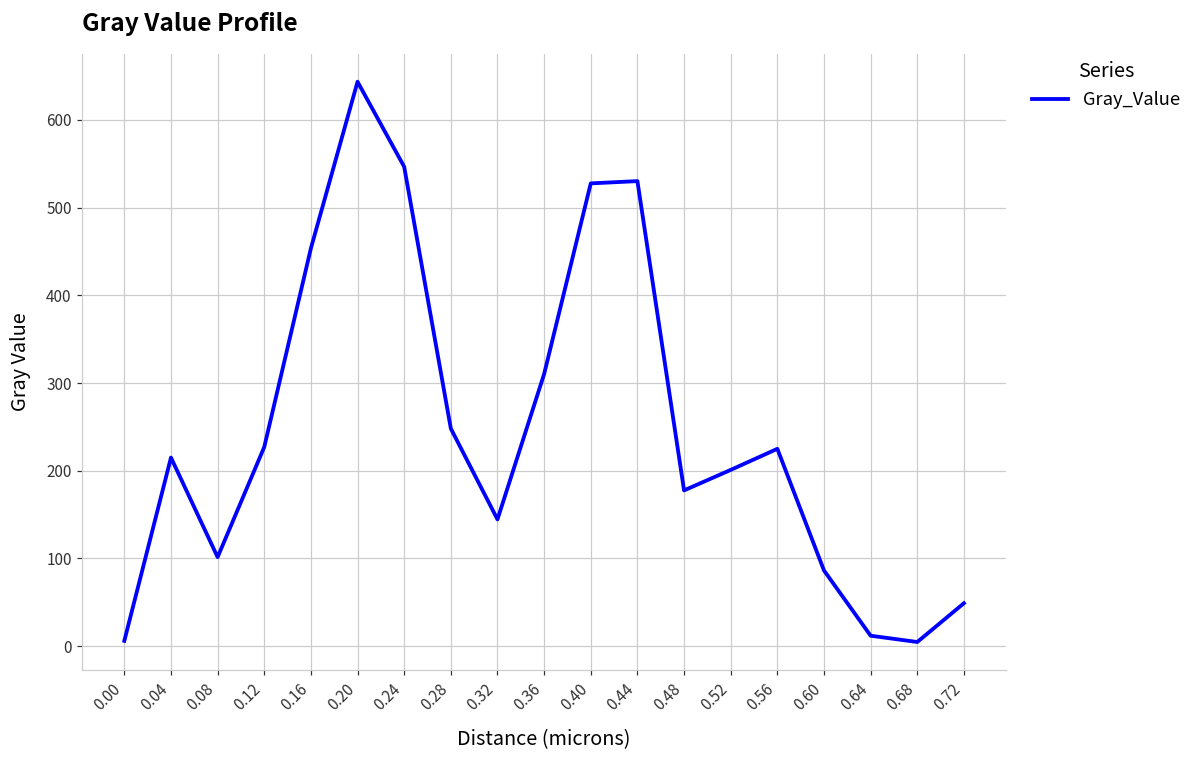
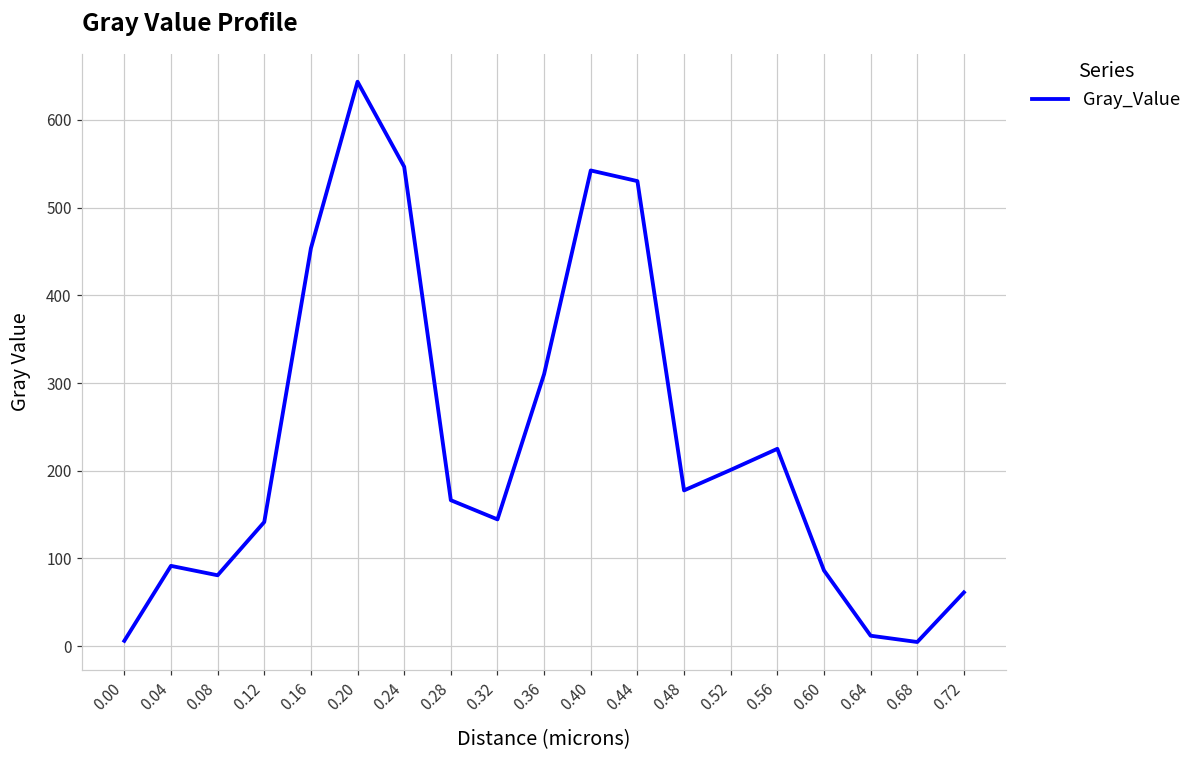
0.04: 210 -> 90
0.08: 100 -> 80
0.12: 230 -> 140
0.28: 250 -> 170
0.40: 530 -> 540
0.72: 50 -> 60
